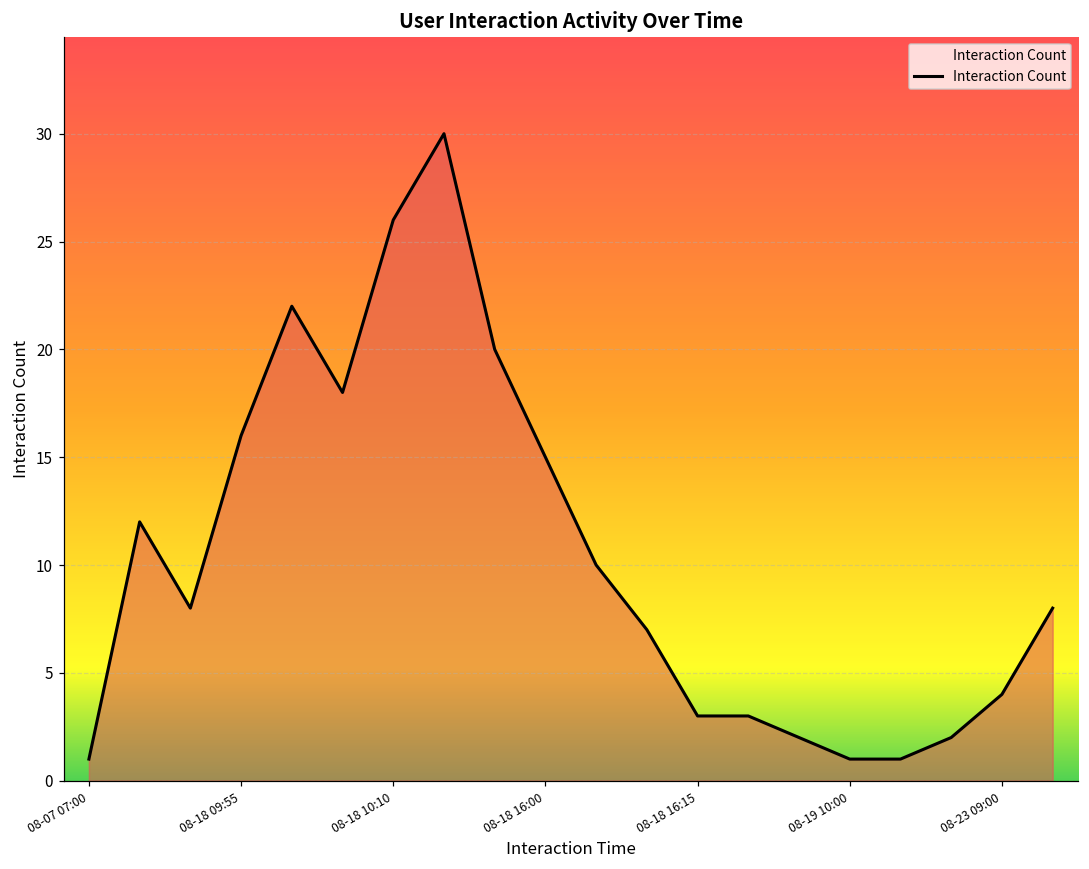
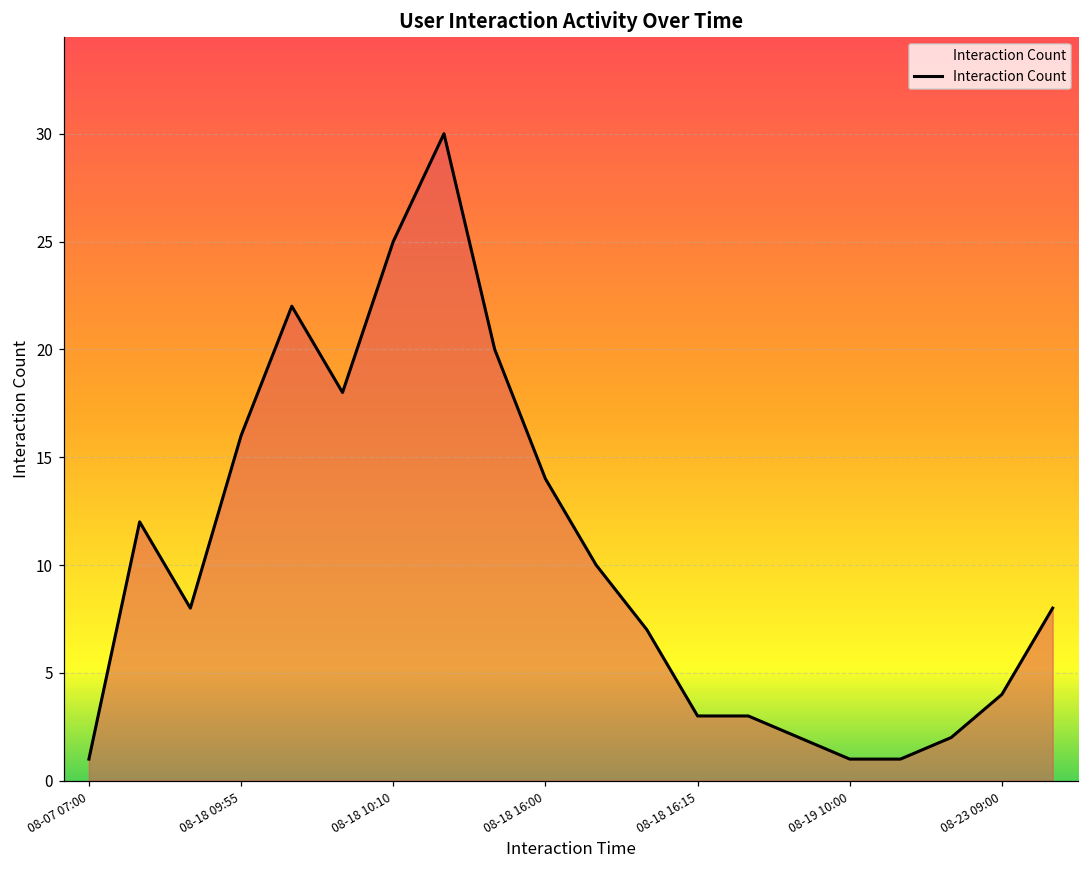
08-18 10:10: 26 -> 25
08-18 16:00: 15 -> 14
